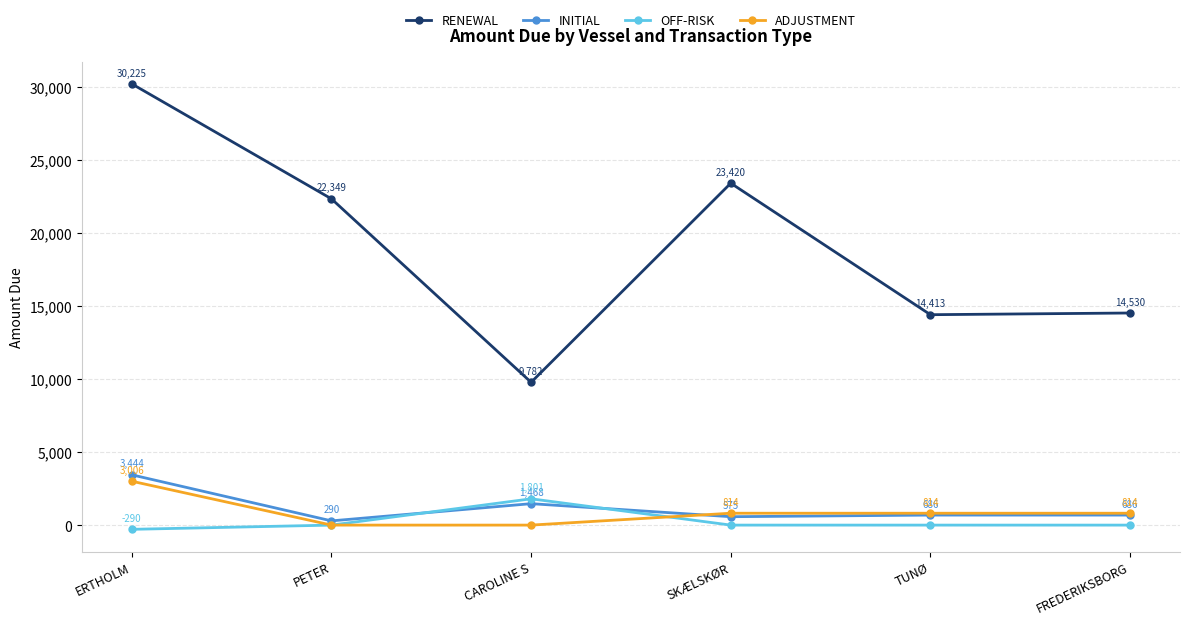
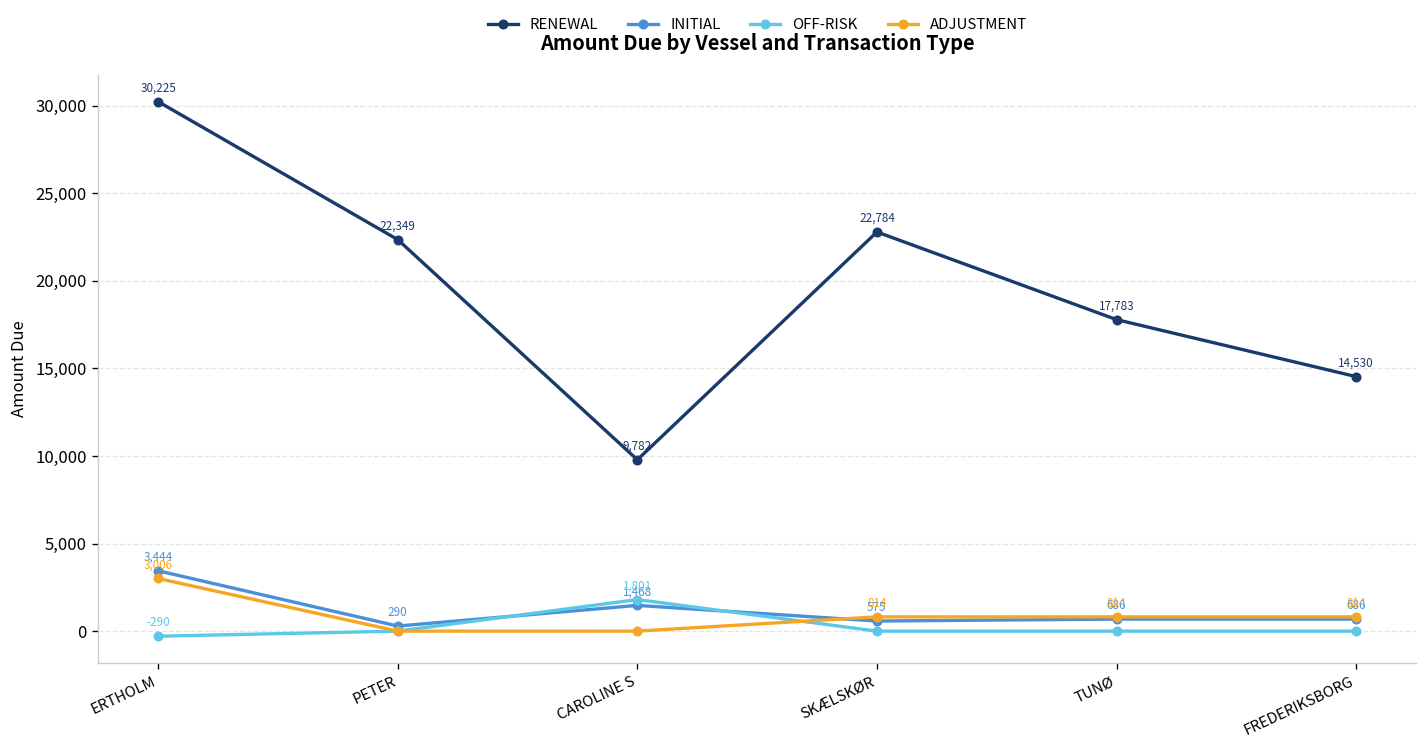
RENEWAL, SKÆLSKØR: 23,420 -> 22,784
RENEWAL, TUNØ: 14,413 -> 17,783
